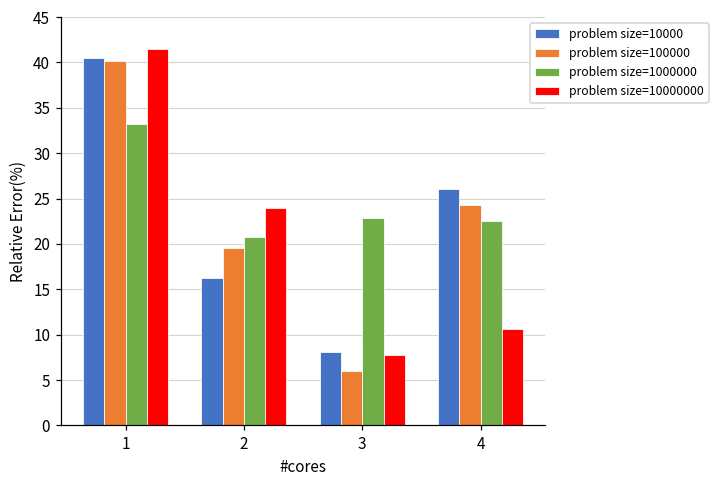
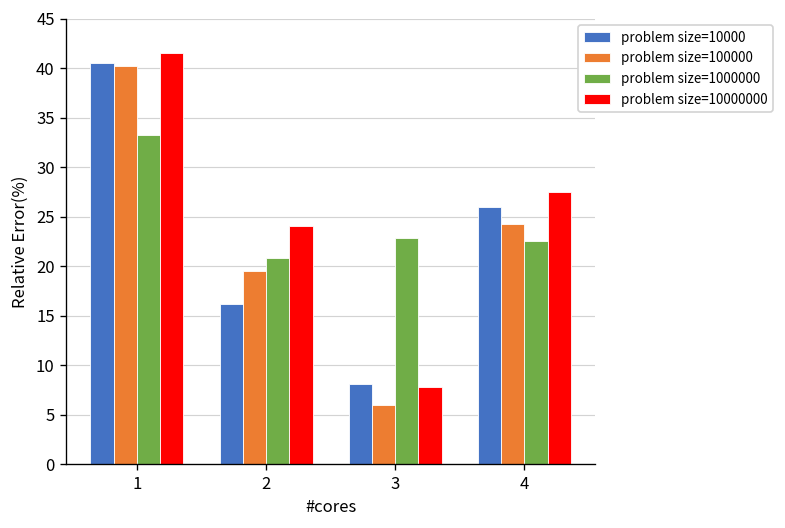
problem size=10000000, 4: 11 -> 28
